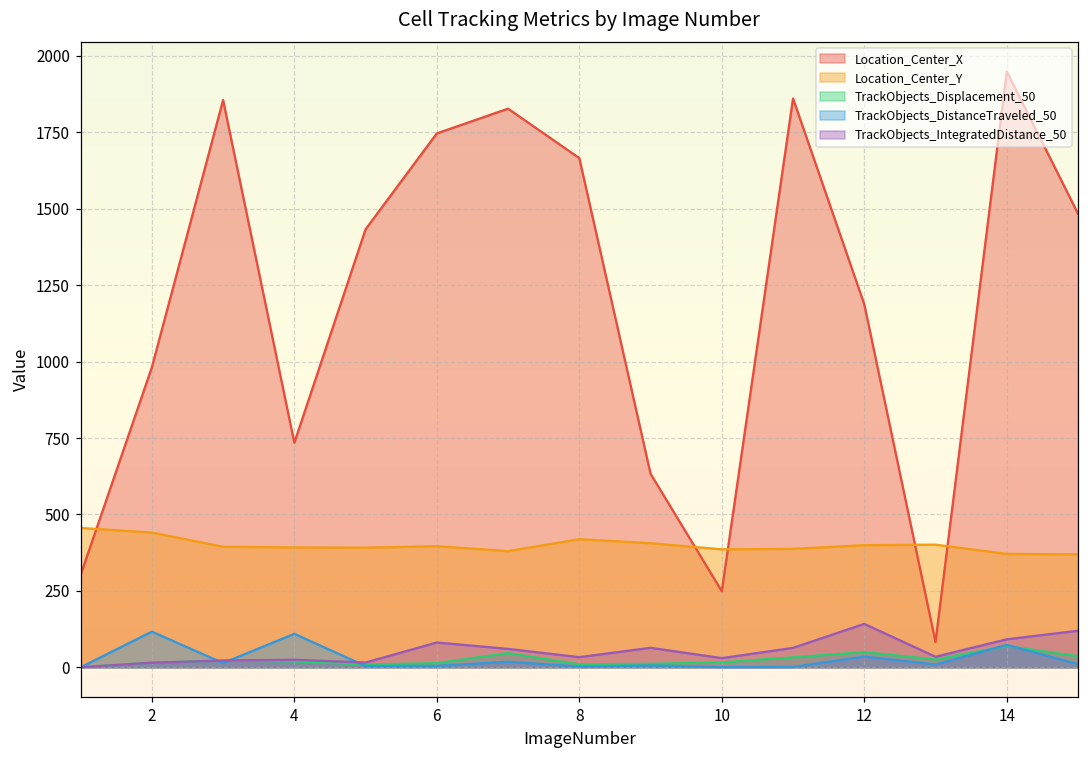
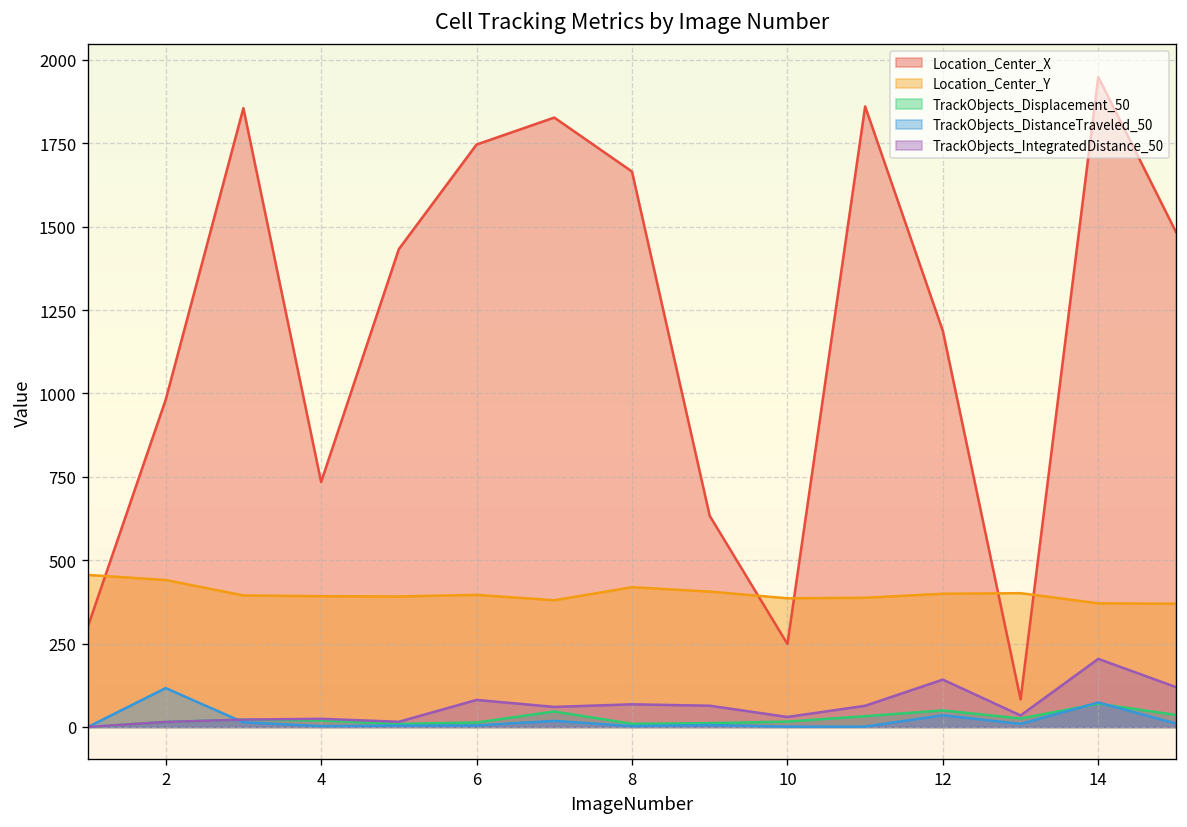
TrackObjects_DistanceTraveled_50, 4: 110 -> 0
TrackObjects_IntegratedDistance_50, 8: 30 -> 70
TrackObjects_IntegratedDistance_50, 14: 90 -> 200
